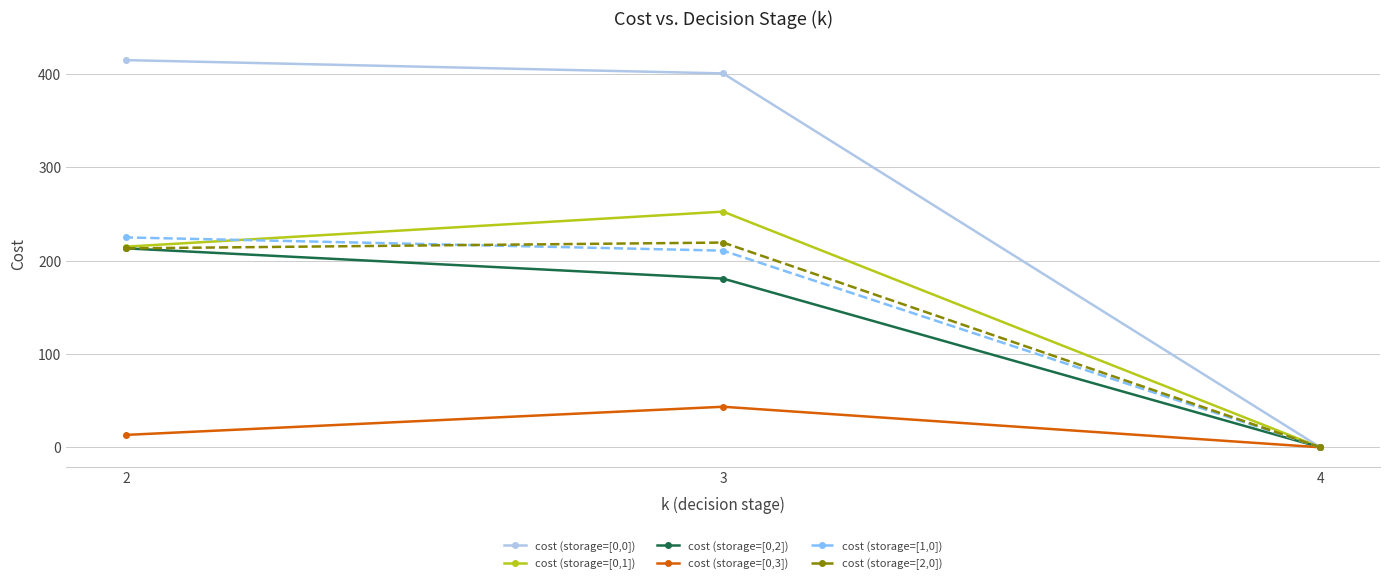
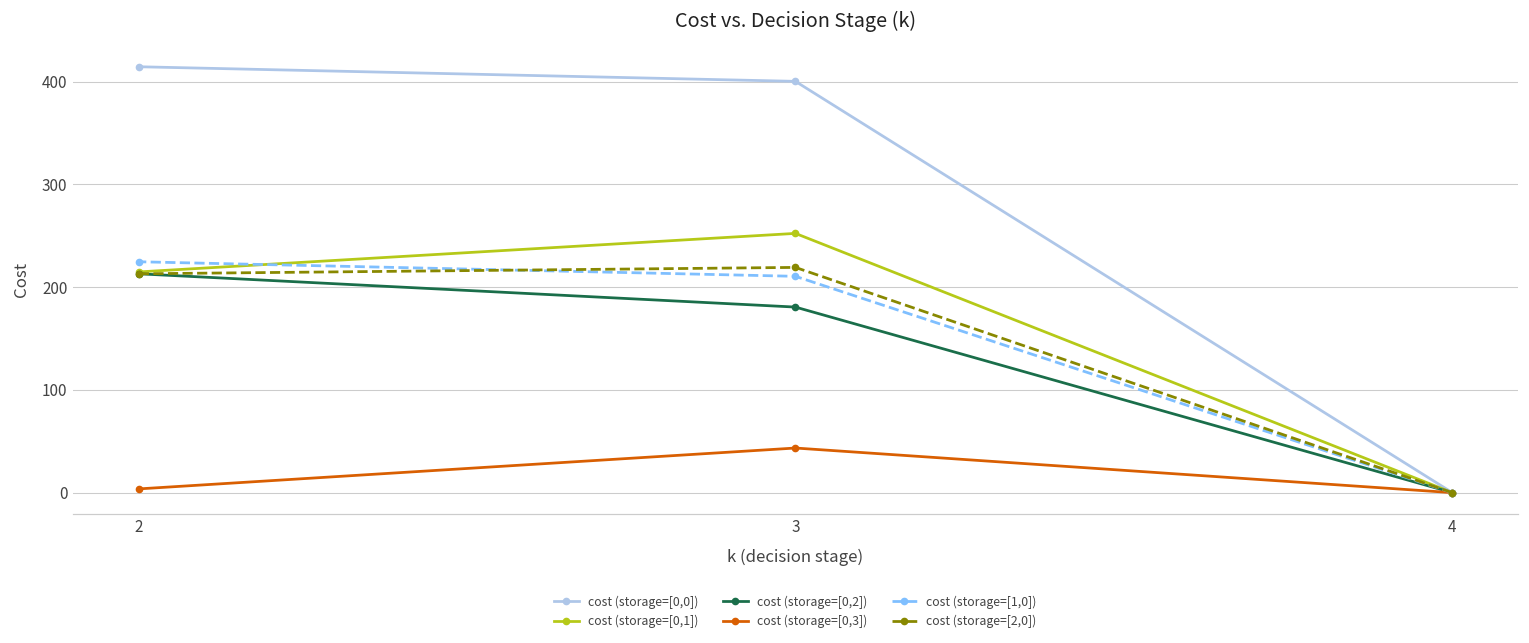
cost (storage=[0,3]), 2: 10 -> 0
